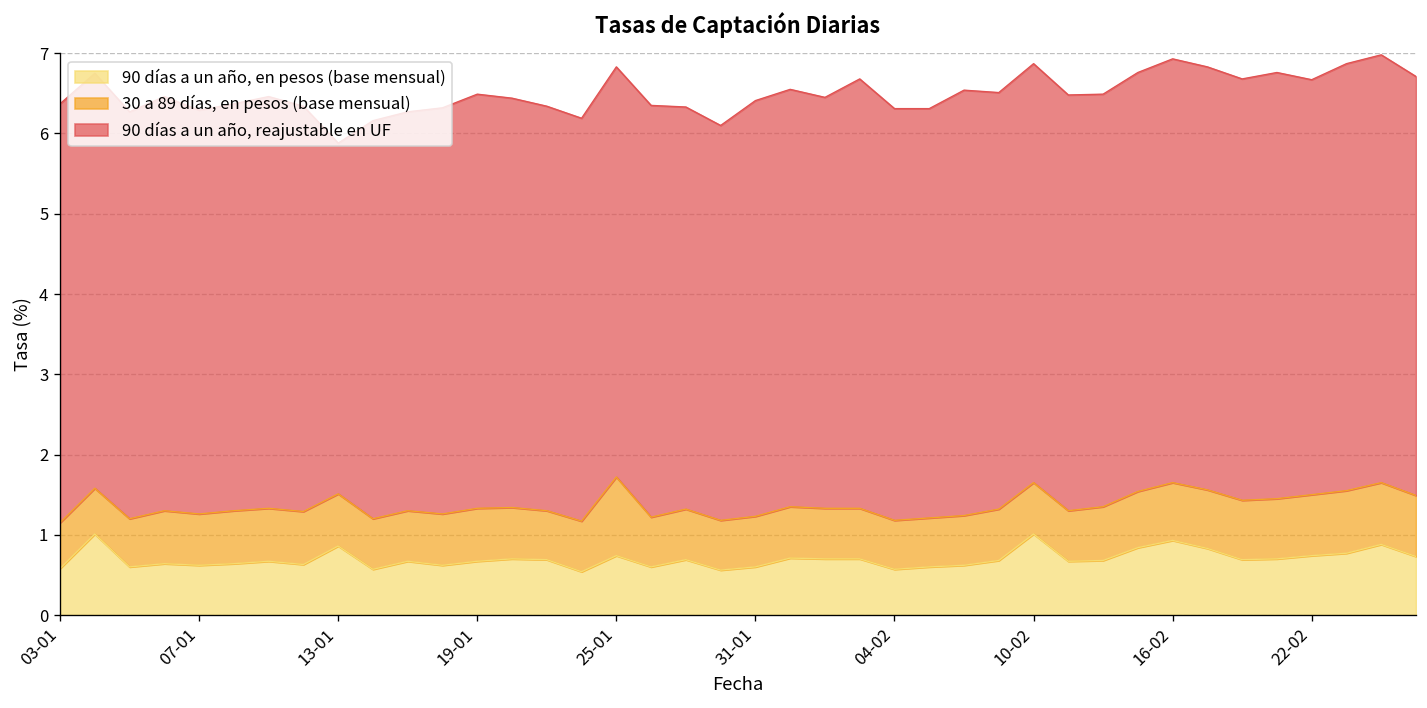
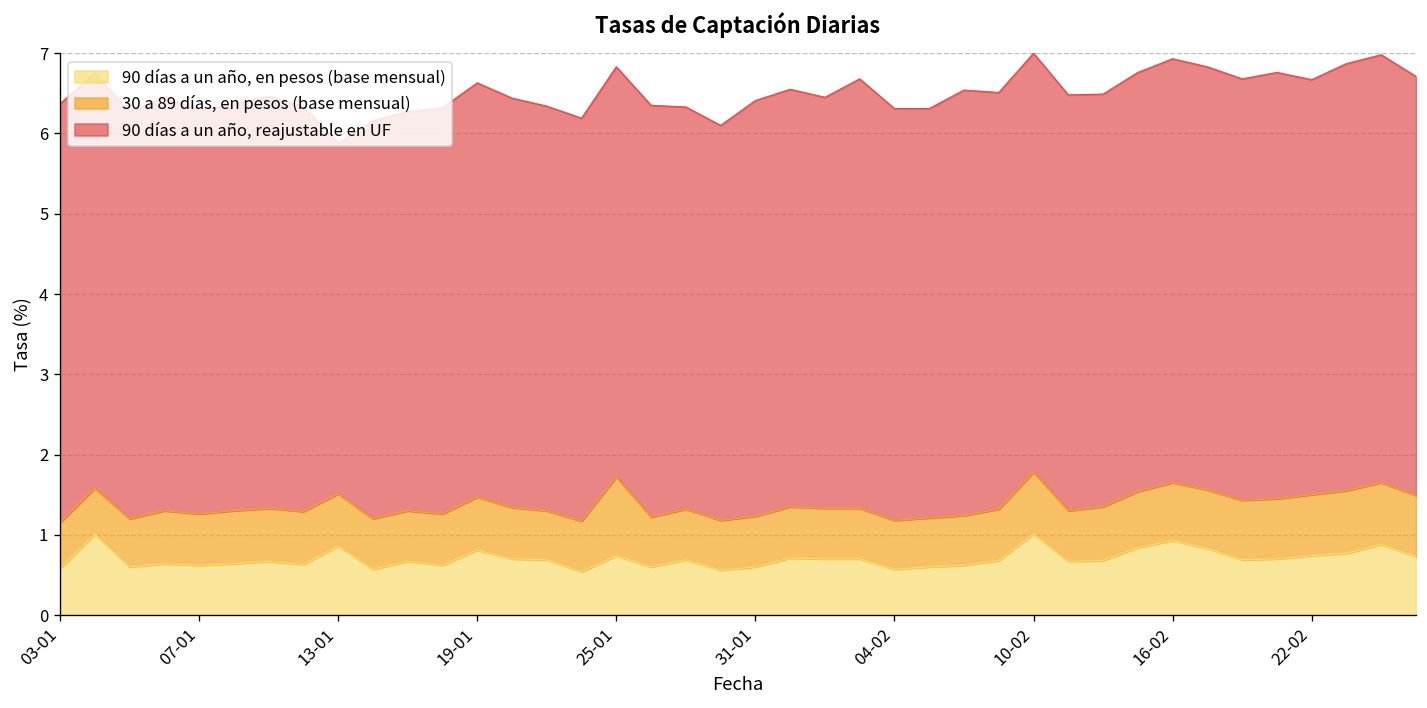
90 días a un año, en pesos (base mensual), 19-01: 0.7 -> 0.8
30 a 89 días, en pesos (base mensual), 10-02: 0.6 -> 0.8
